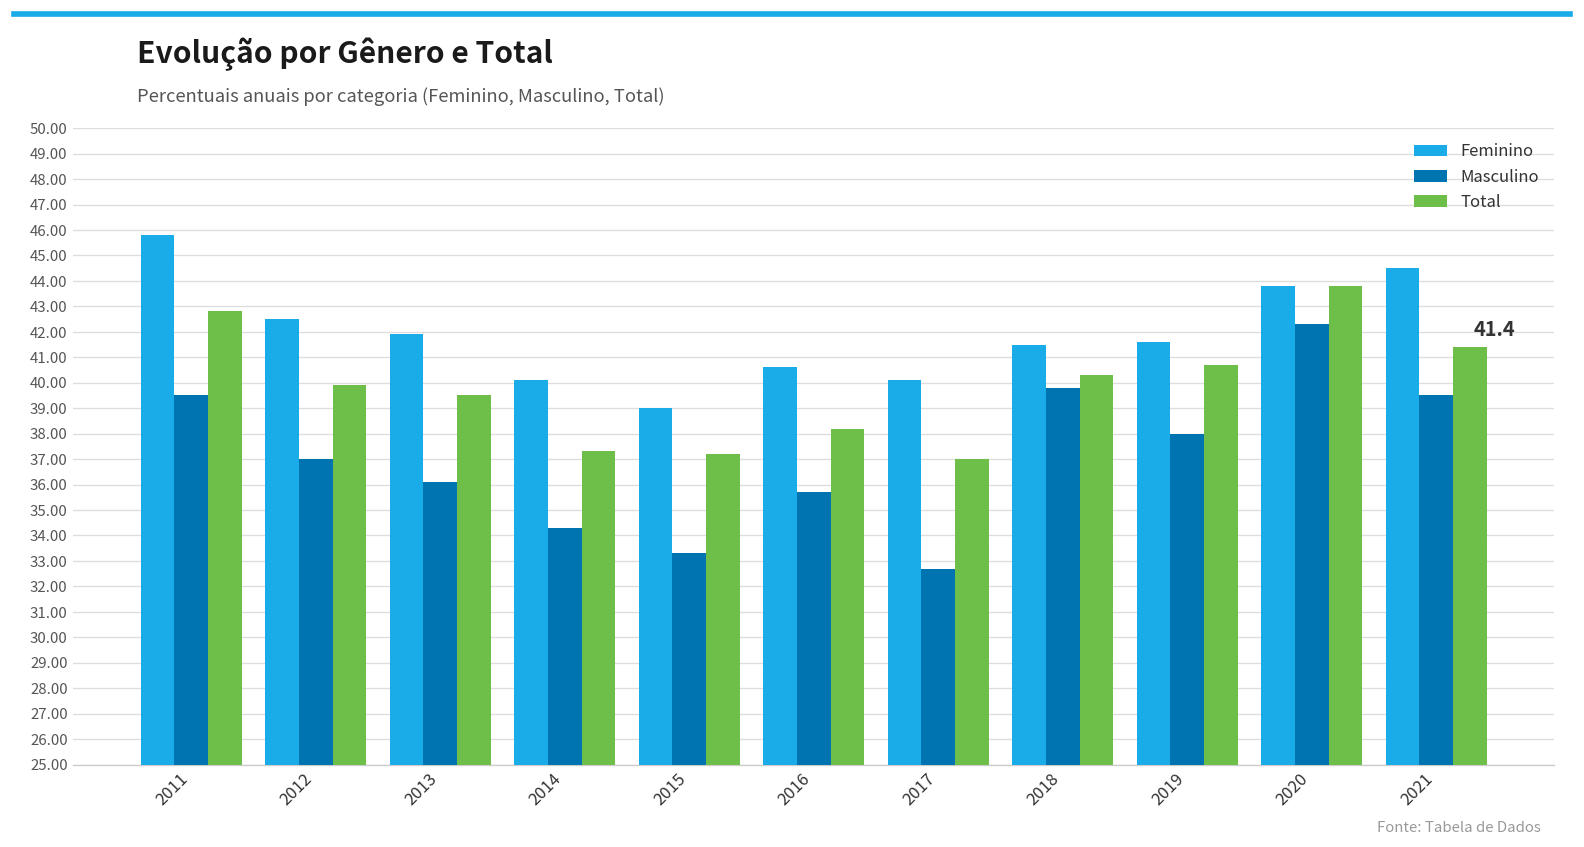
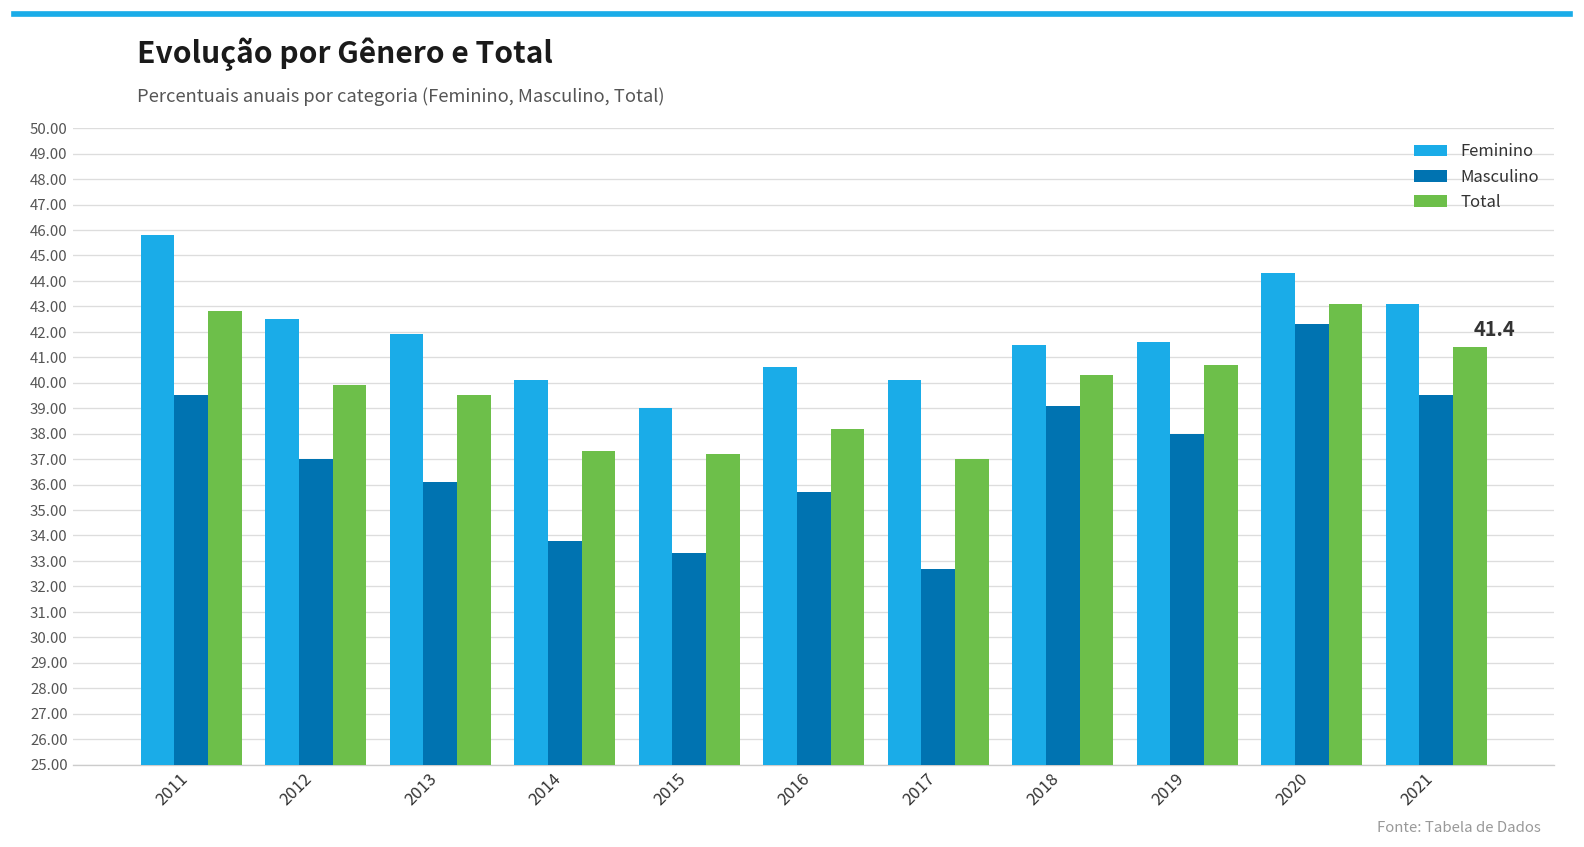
Masculino, 2014: 34.3 -> 33.8
Masculino, 2018: 39.8 -> 39.1
Feminino, 2020: 43.8 -> 44.3
Total, 2020: 43.8 -> 43.1
Feminino, 2021: 44.5 -> 43.1
